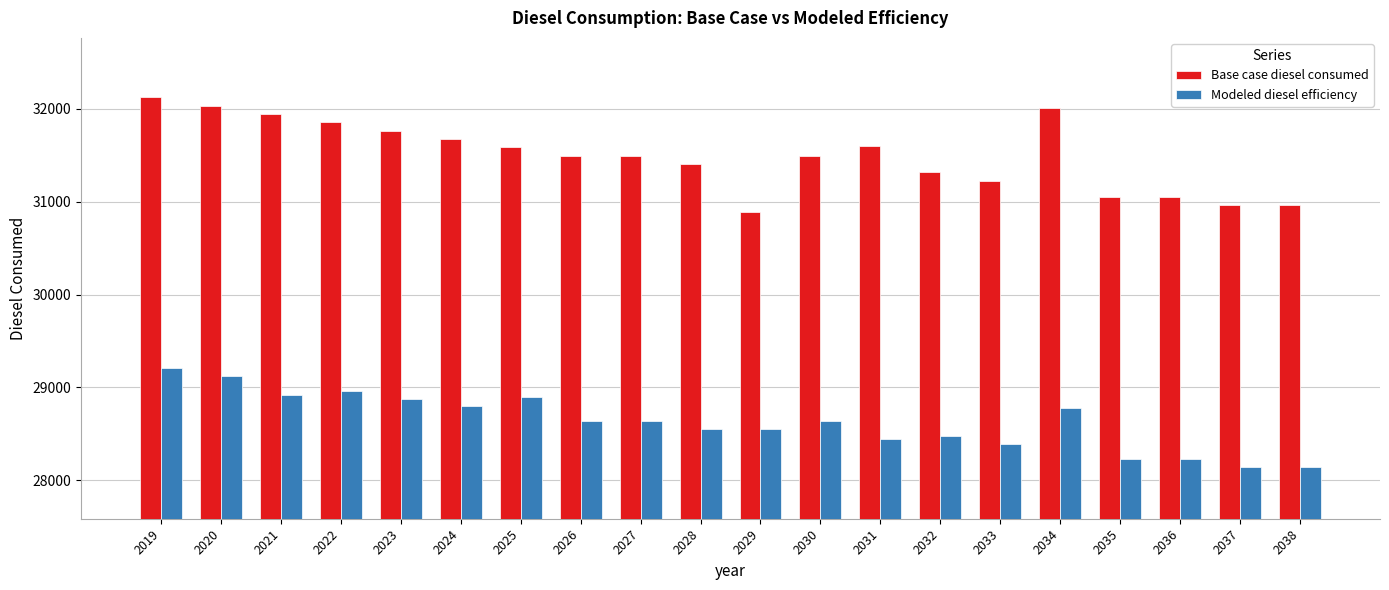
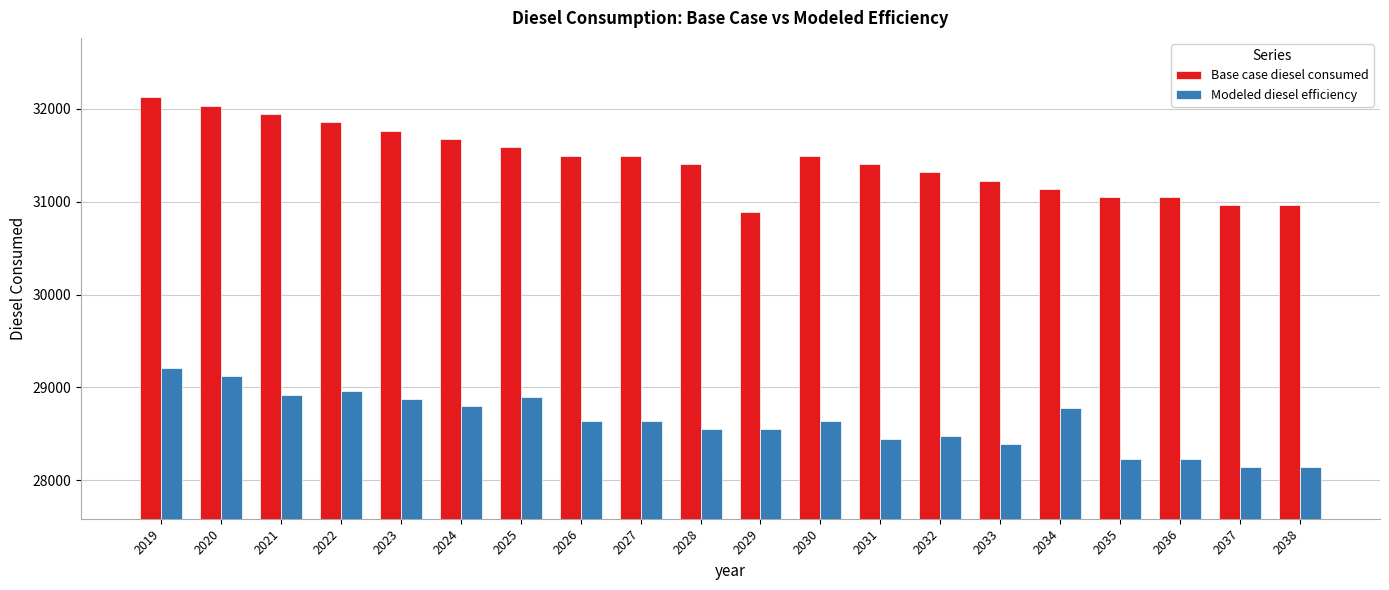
Base case diesel consumed, 2031: 31600 -> 31400
Base case diesel consumed, 2034: 32000 -> 31100
